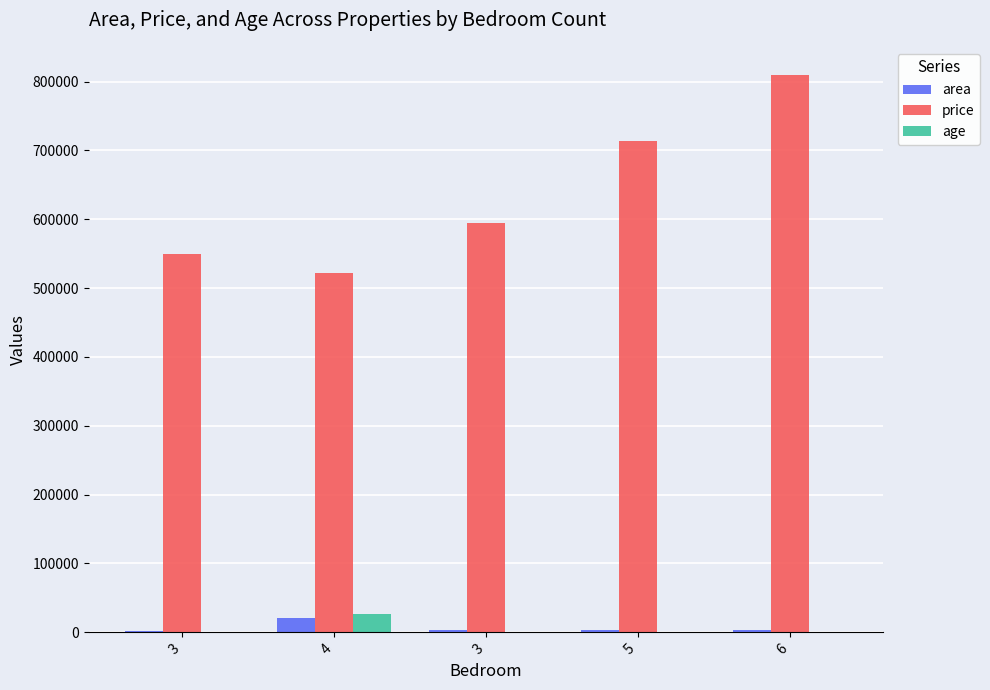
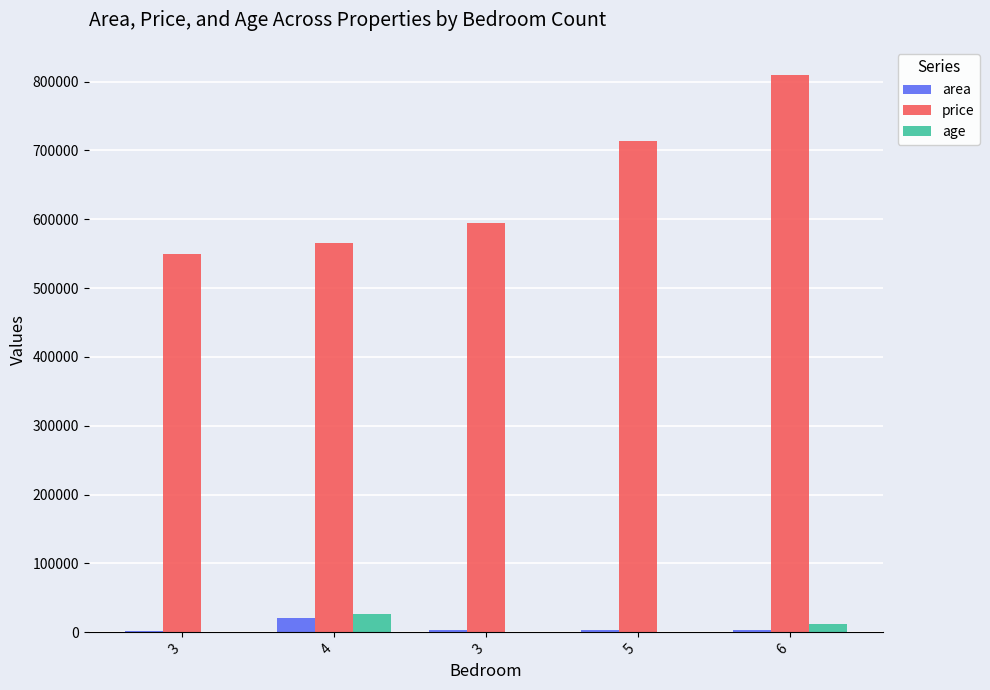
price, 4: 520000 -> 570000
age, 6: 0 -> 10000
